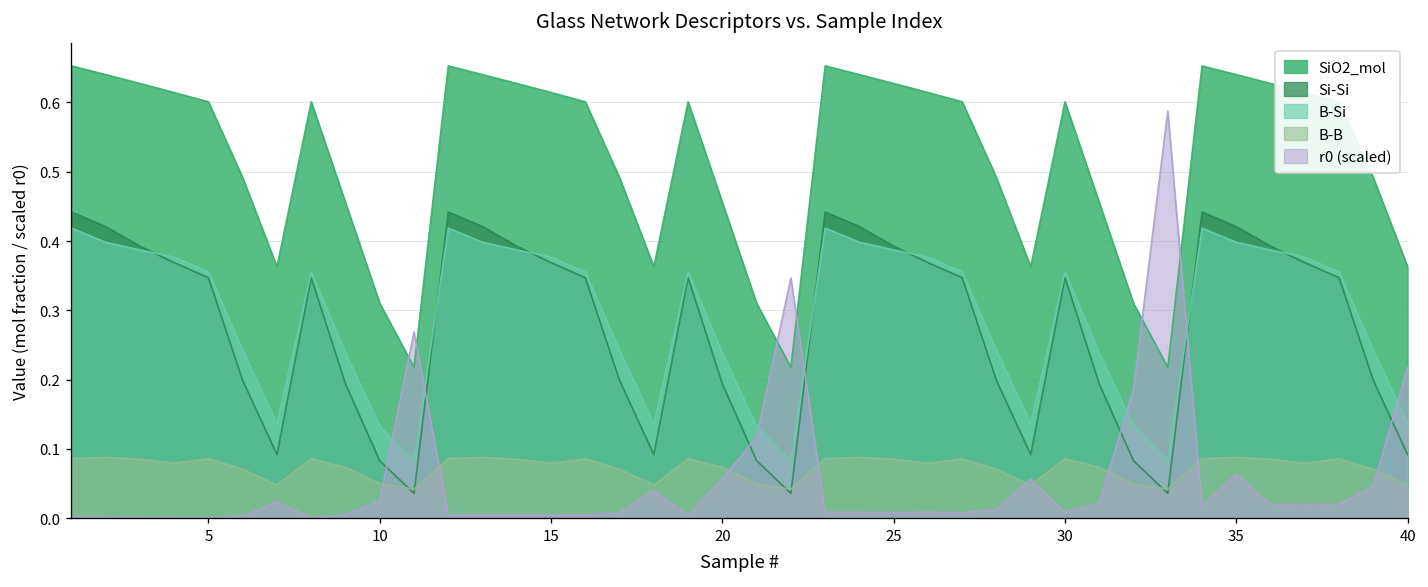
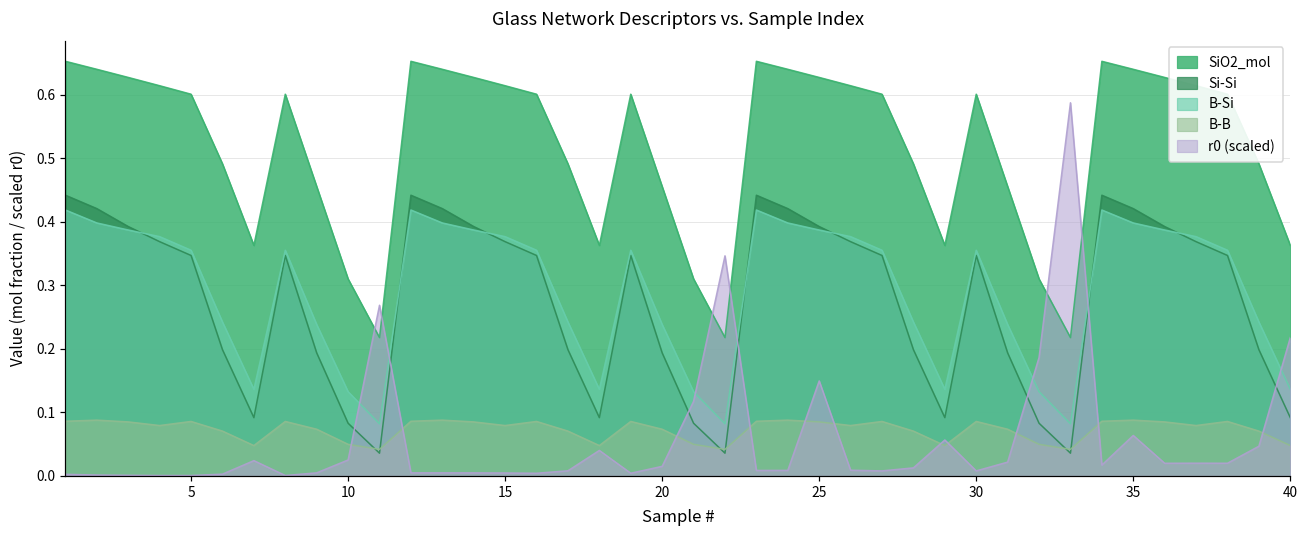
r0 (scaled), 20: 0.06 -> 0.02
r0 (scaled), 25: 0.01 -> 0.15
